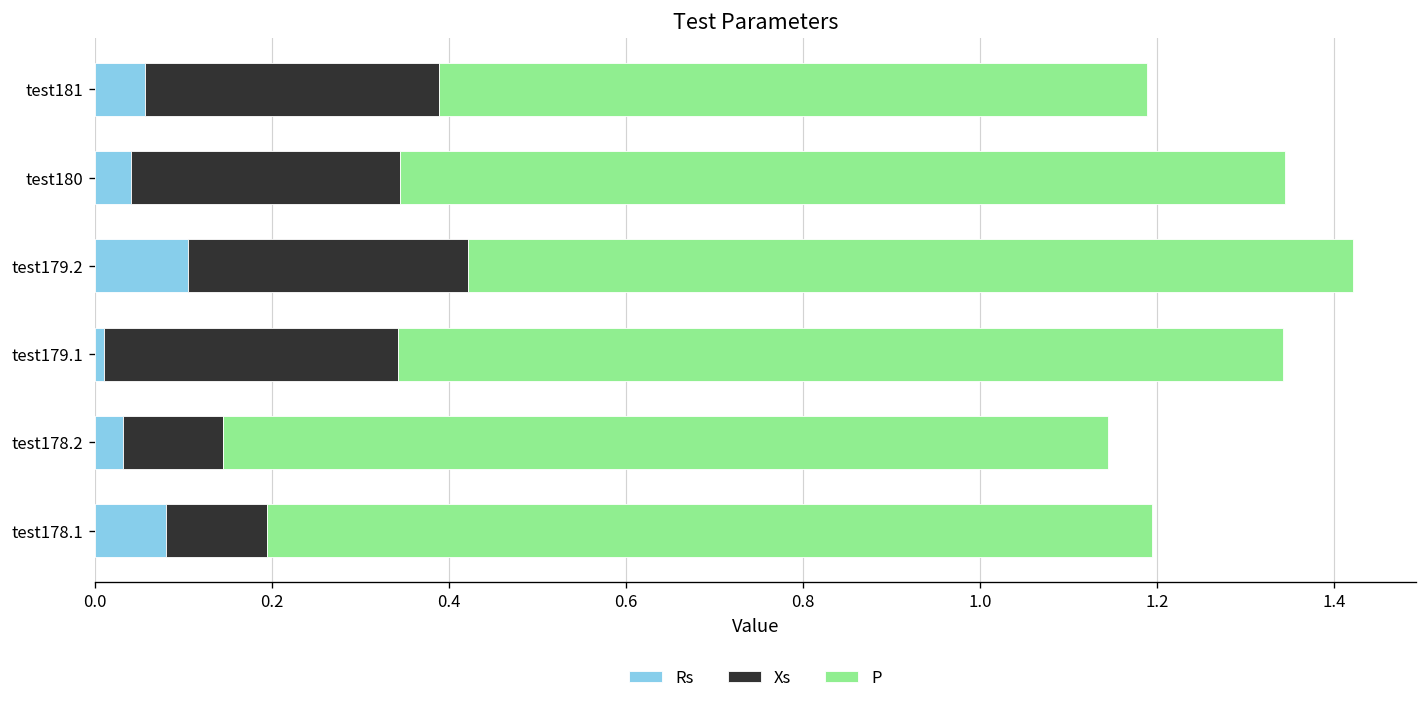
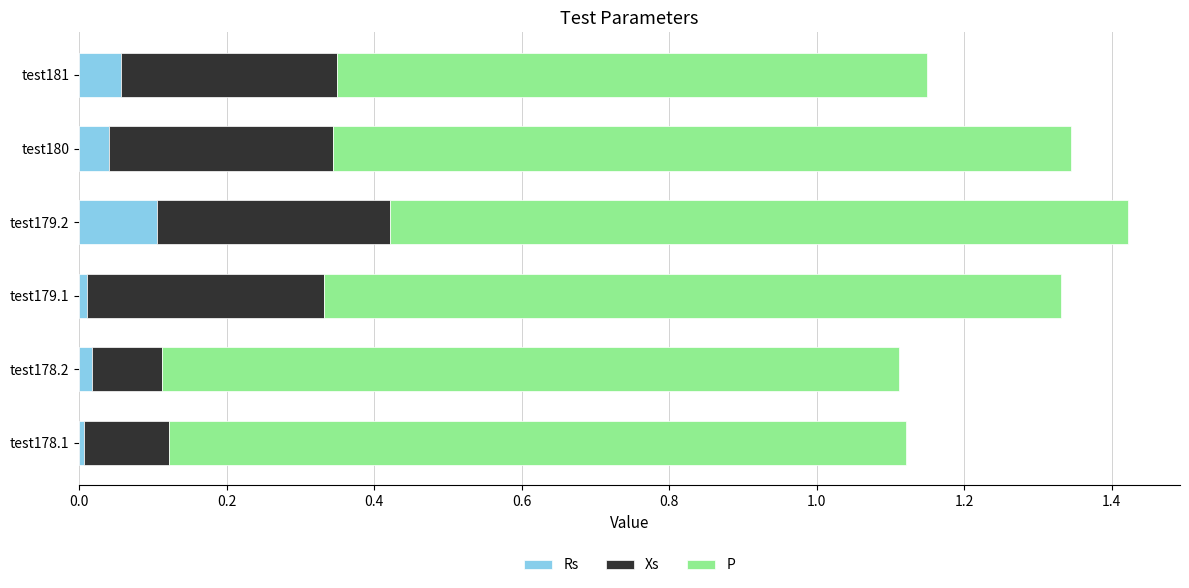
Xs, test181: 0.33 -> 0.29
Xs, test179.1: 0.33 -> 0.32
Rs, test178.2: 0.03 -> 0.02
Xs, test178.2: 0.11 -> 0.09
Rs, test178.1: 0.08 -> 0.01
